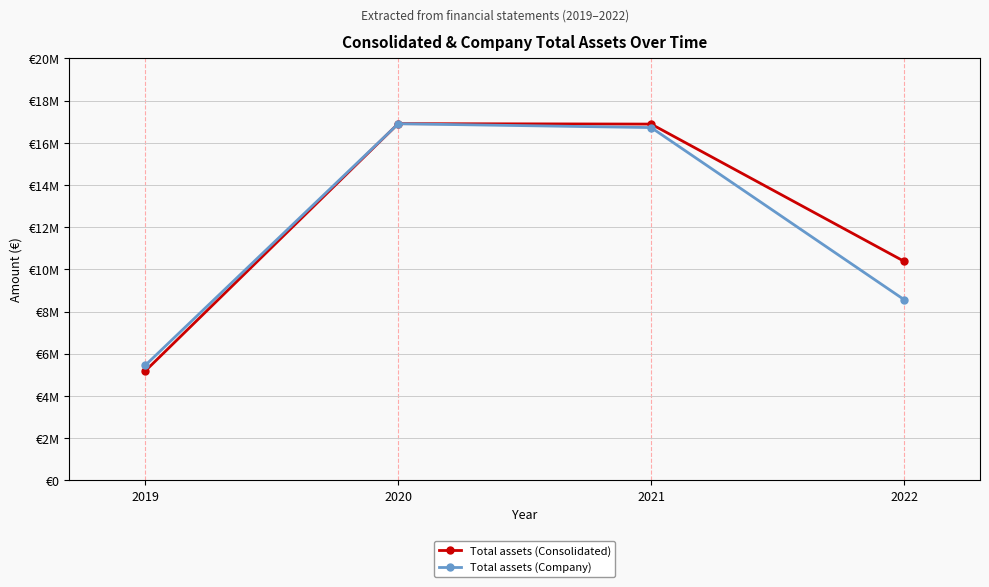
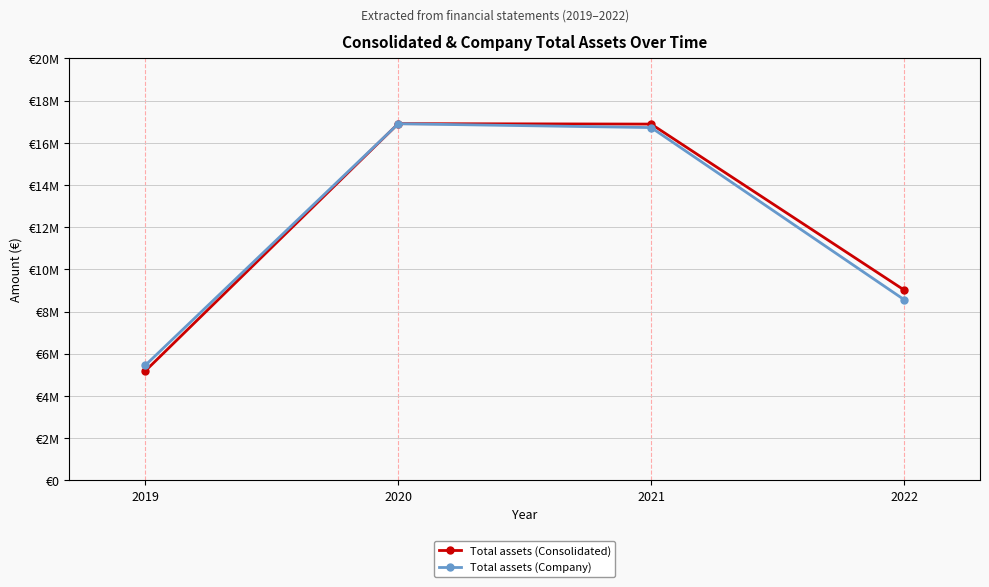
Total assets (Consolidated), 2022: €10400000 -> €9000000
